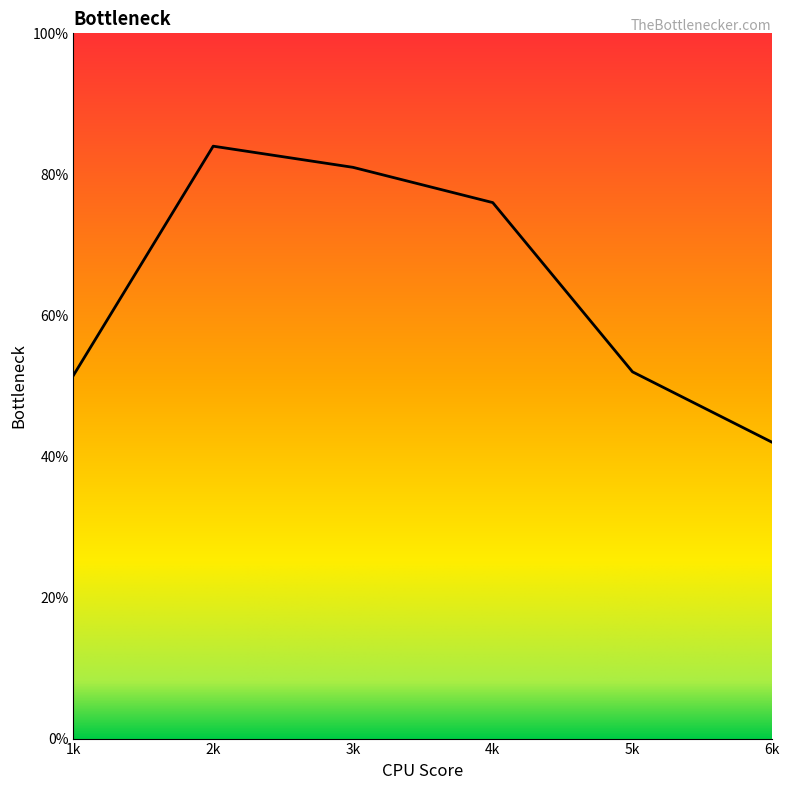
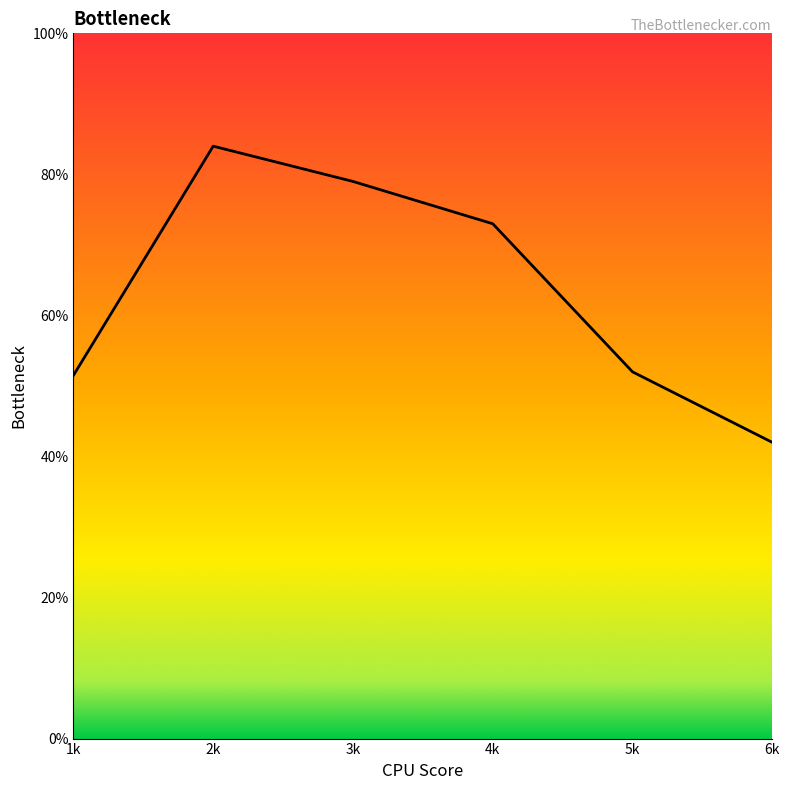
3k: 81% -> 79%
4k: 76% -> 73%
